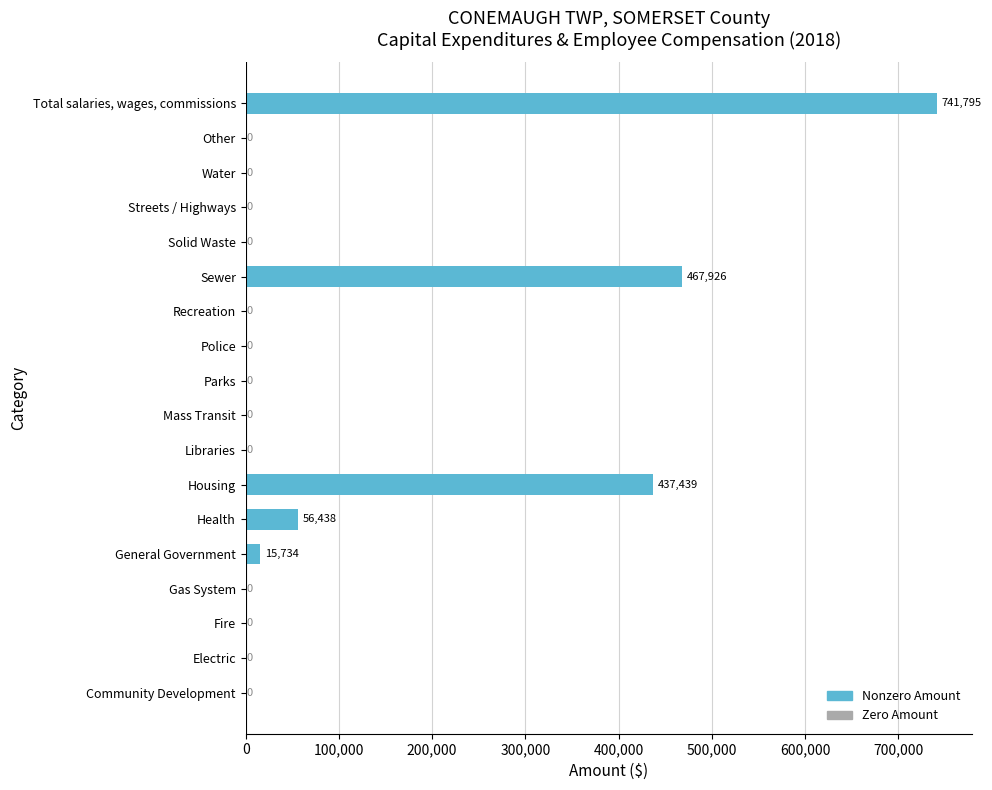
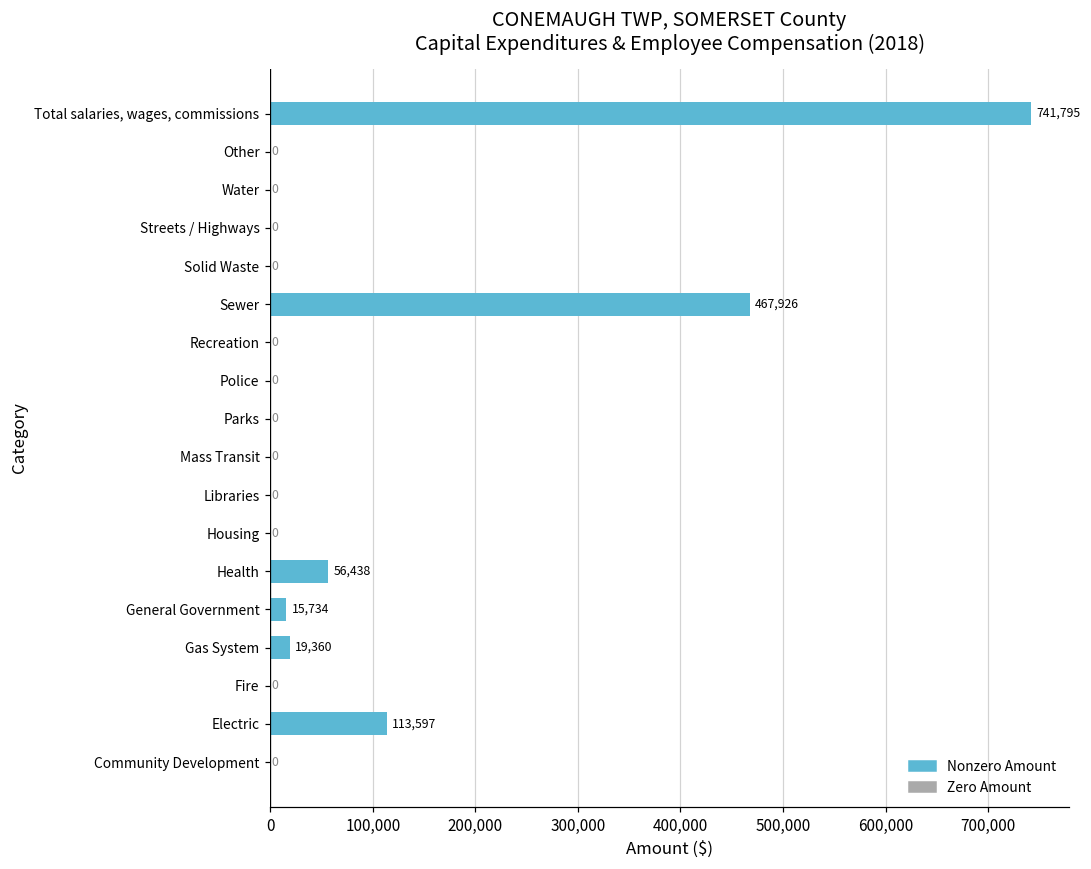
Housing: 437,439 -> 0
Gas System: 0 -> 19,360
Electric: 0 -> 113,597
